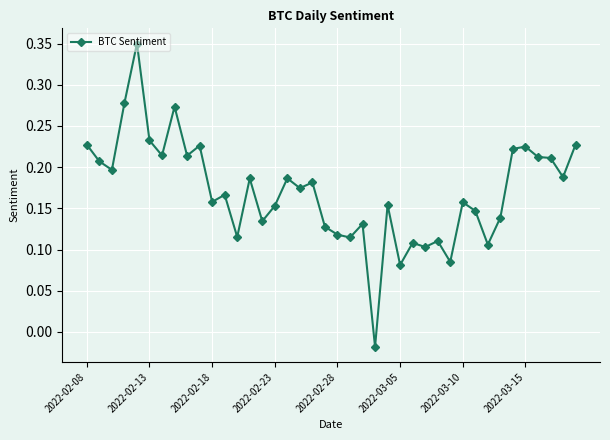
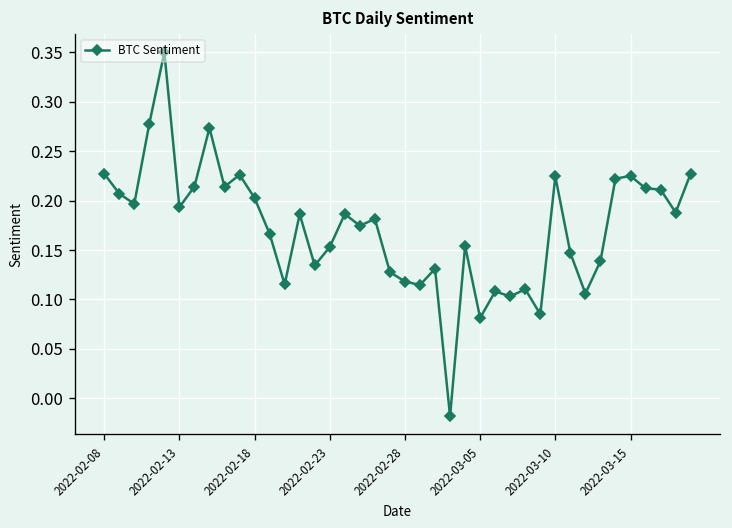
2022-02-13: 0.23 -> 0.19
2022-02-18: 0.16 -> 0.20
2022-03-10: 0.16 -> 0.22
